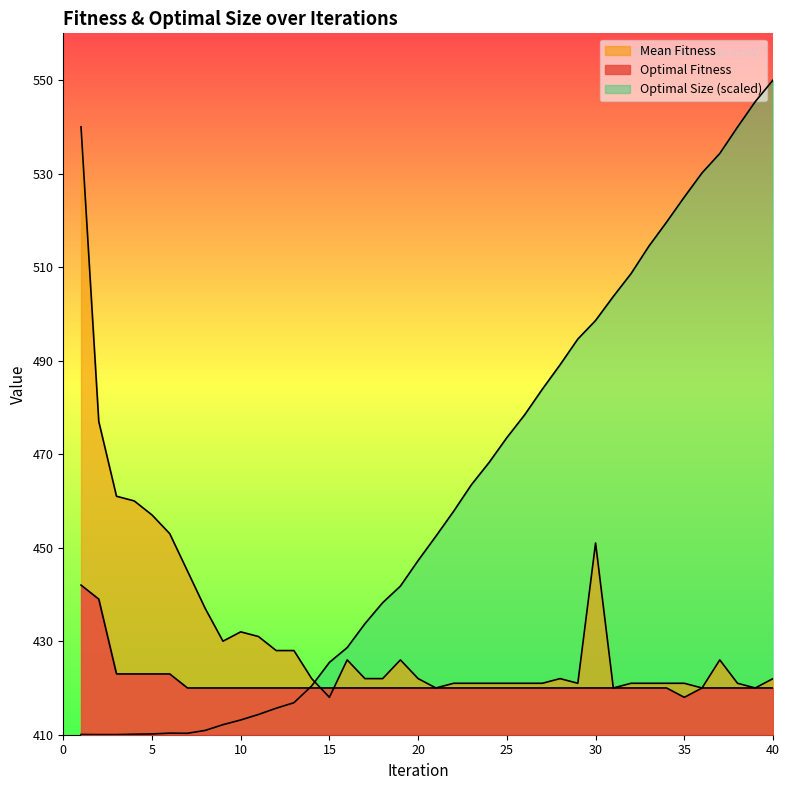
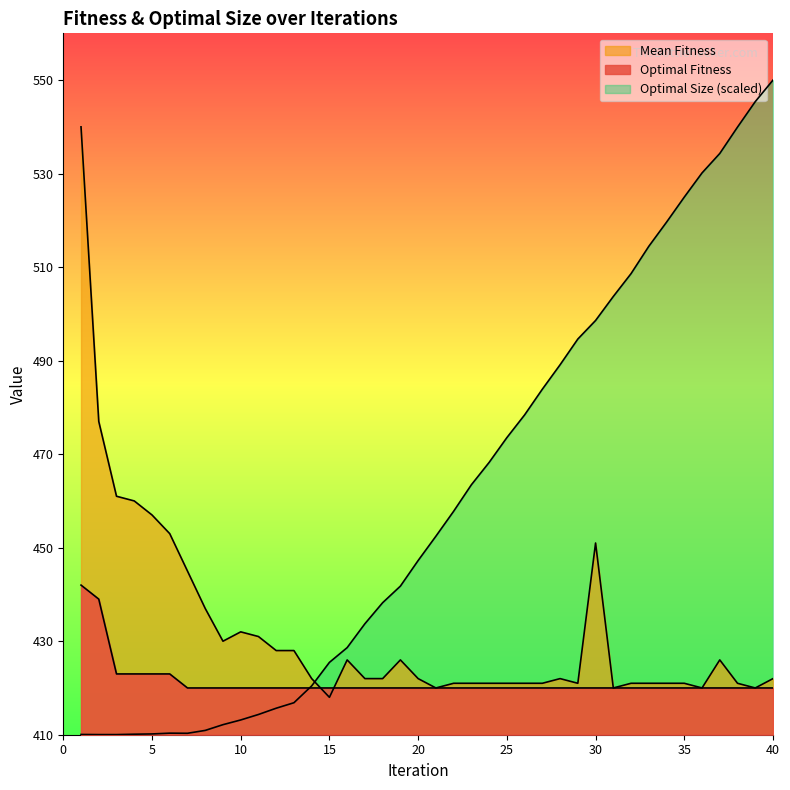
Optimal Fitness, 35: 418 -> 420
